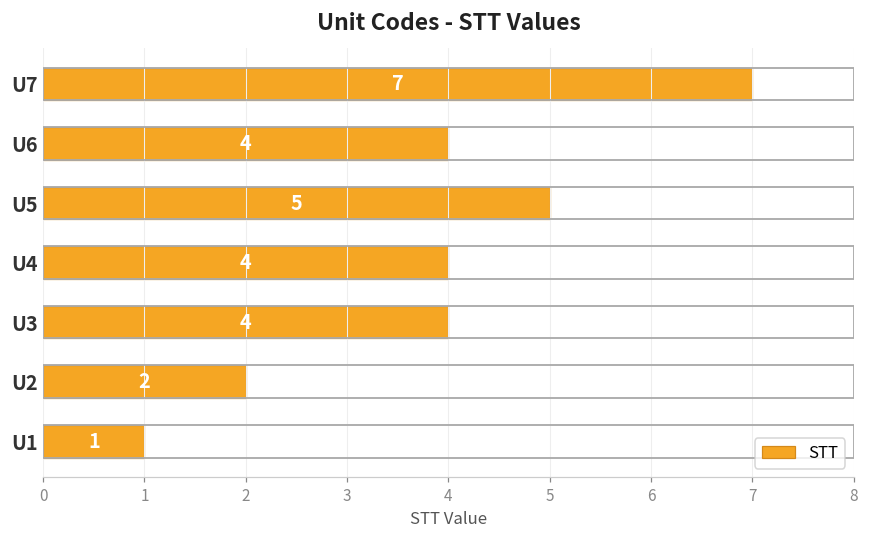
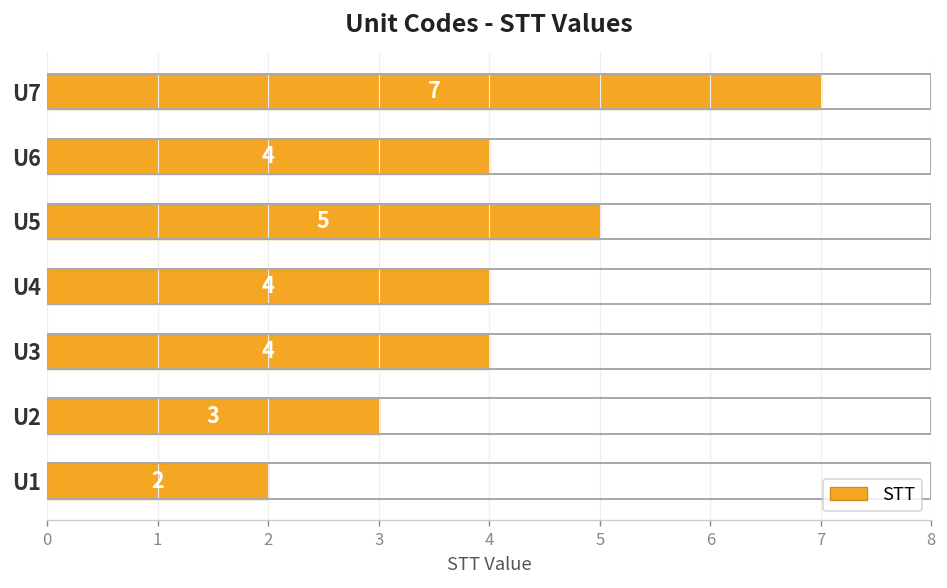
U2: 2 -> 3
U1: 1 -> 2
